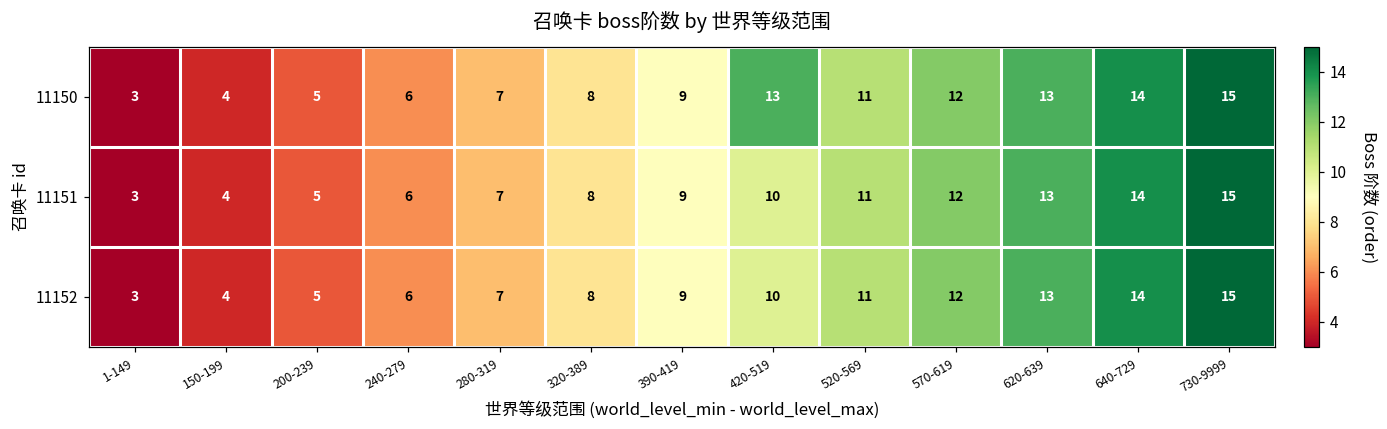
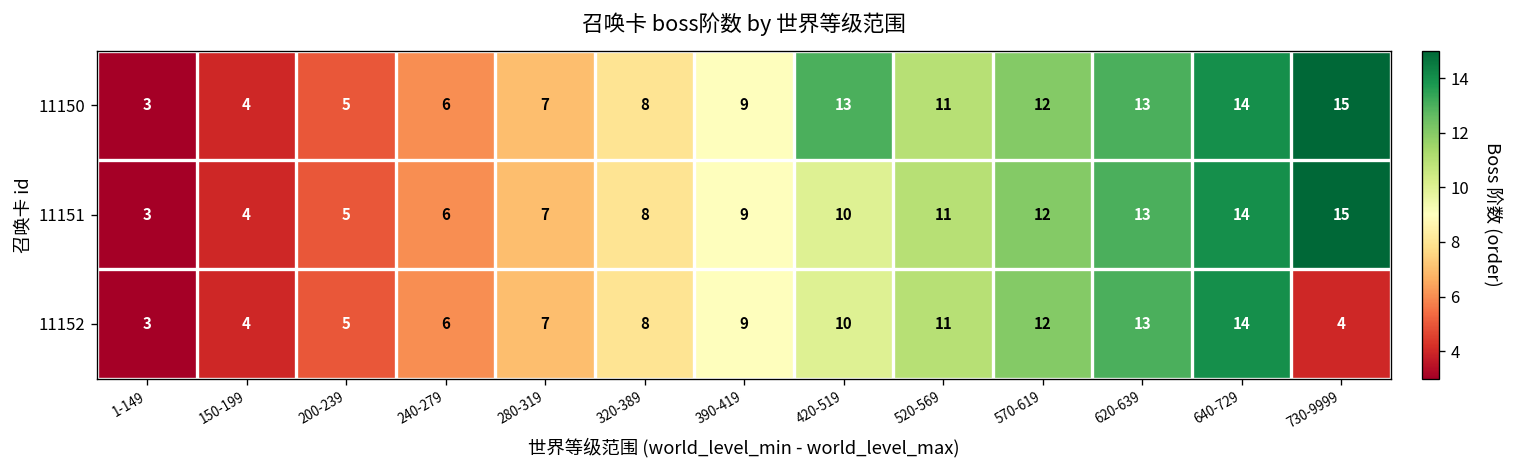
11152, 730-9999: 15 -> 4
